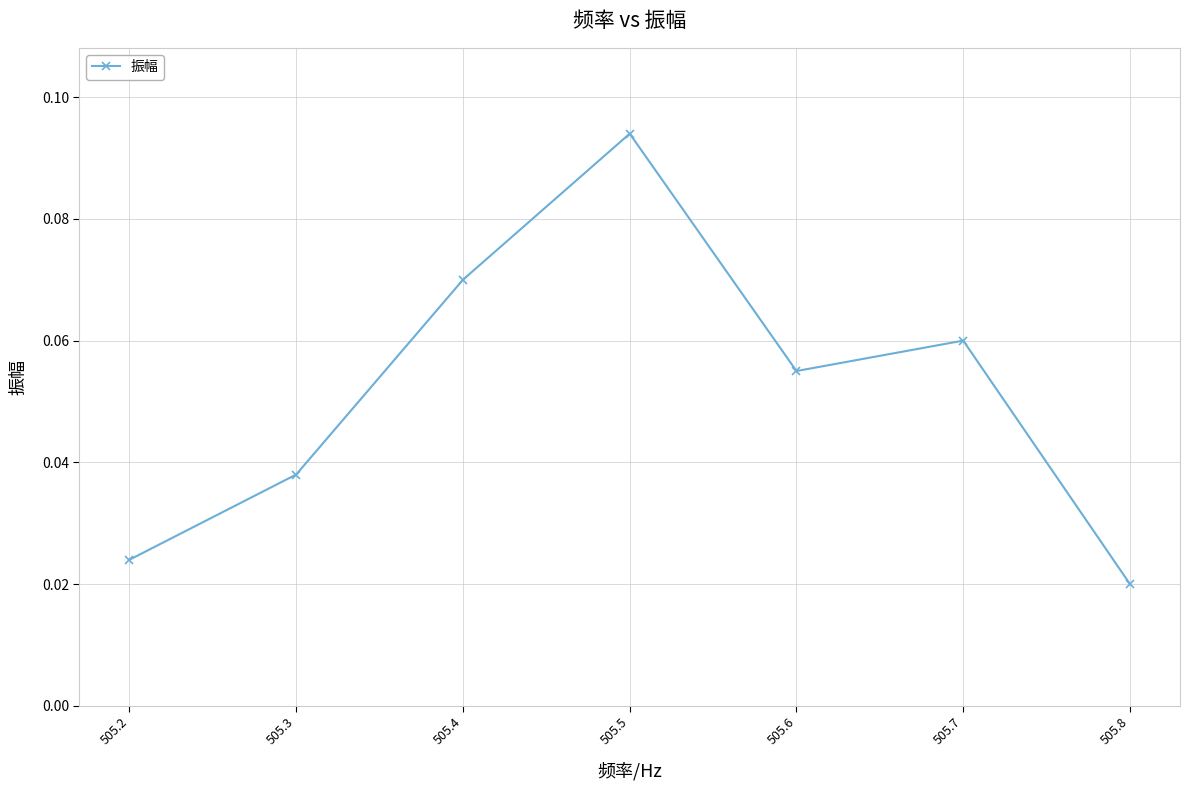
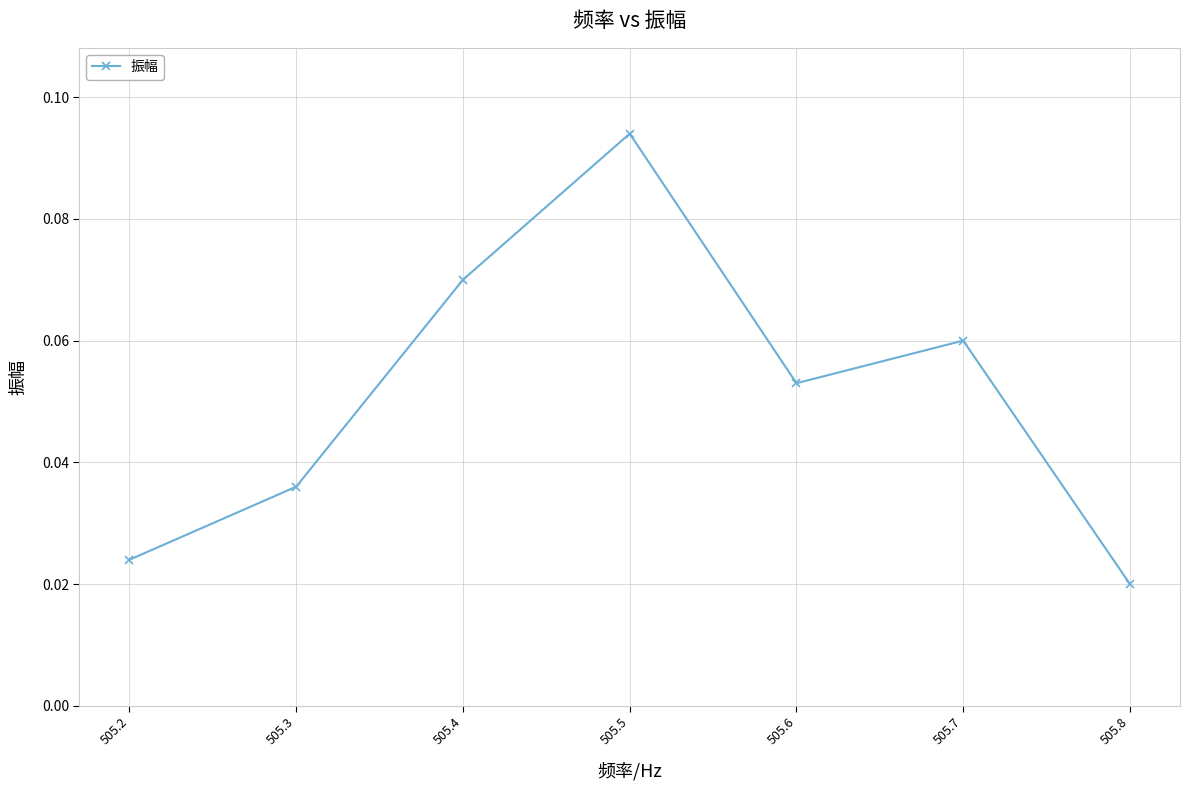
505.3: 0.038 -> 0.036
505.6: 0.055 -> 0.053
